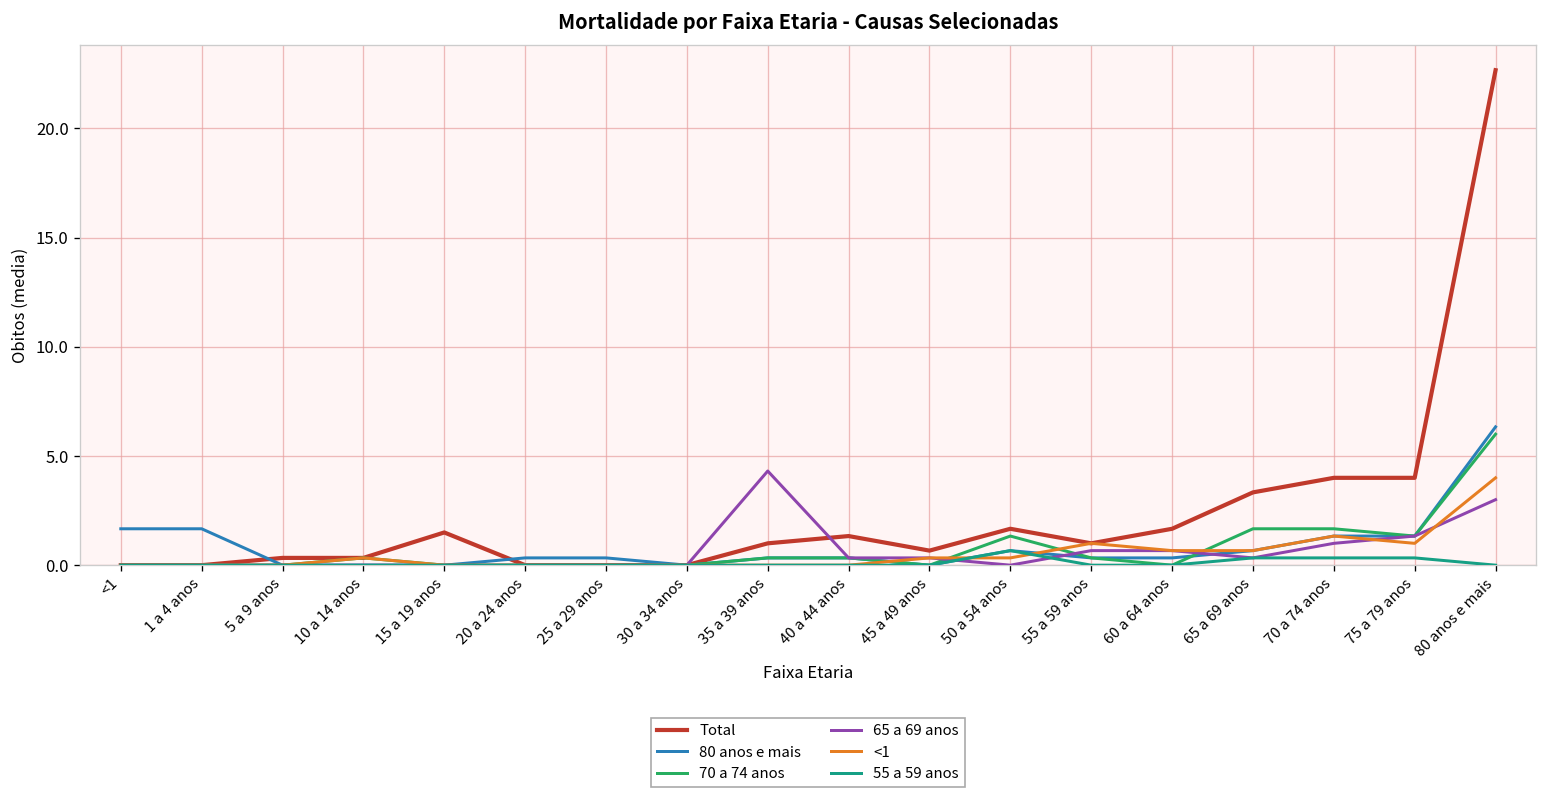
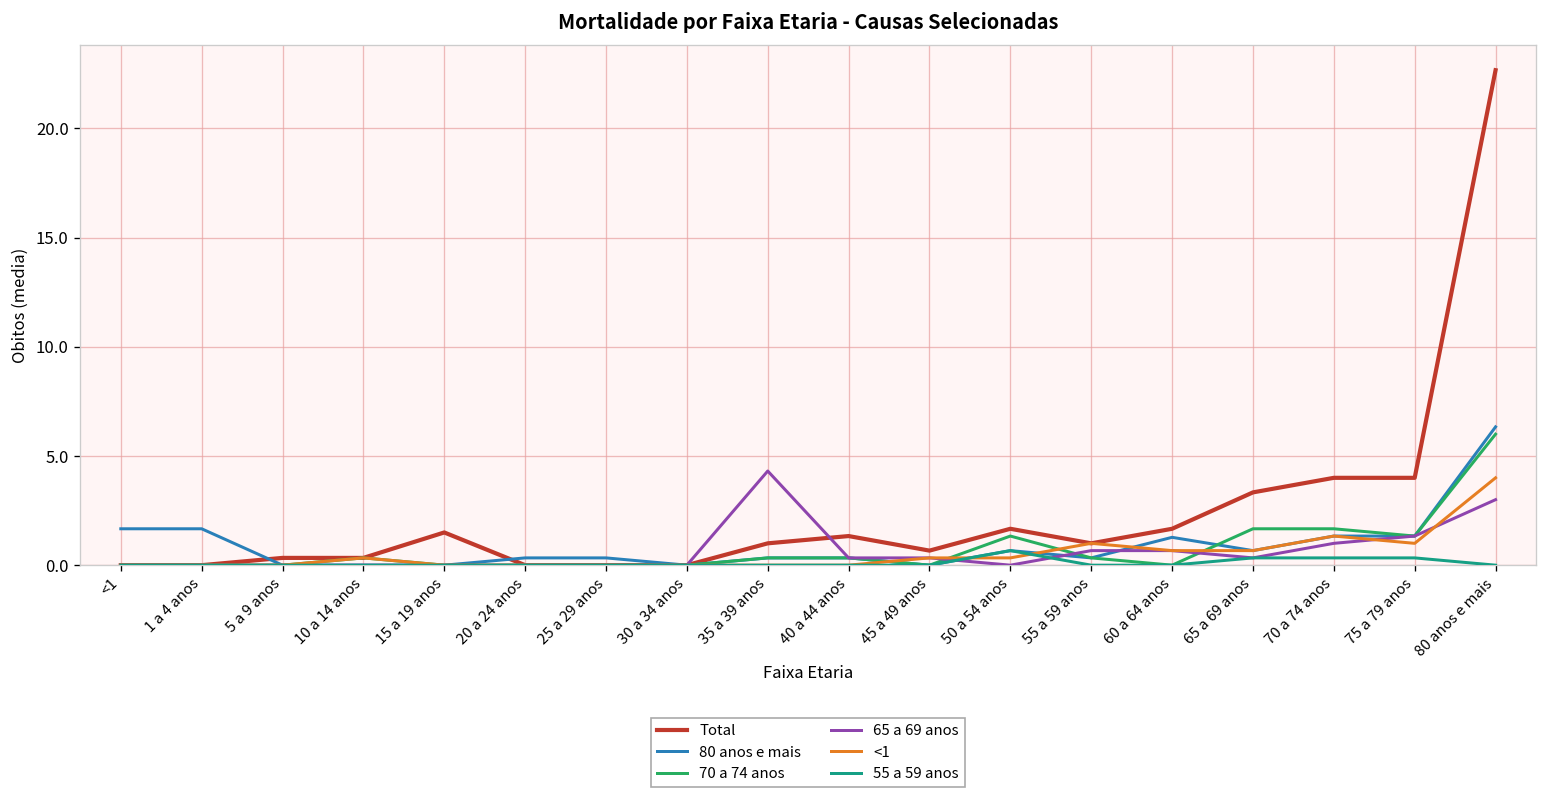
80 anos e mais, 60 a 64 anos: 0.3 -> 1.3
